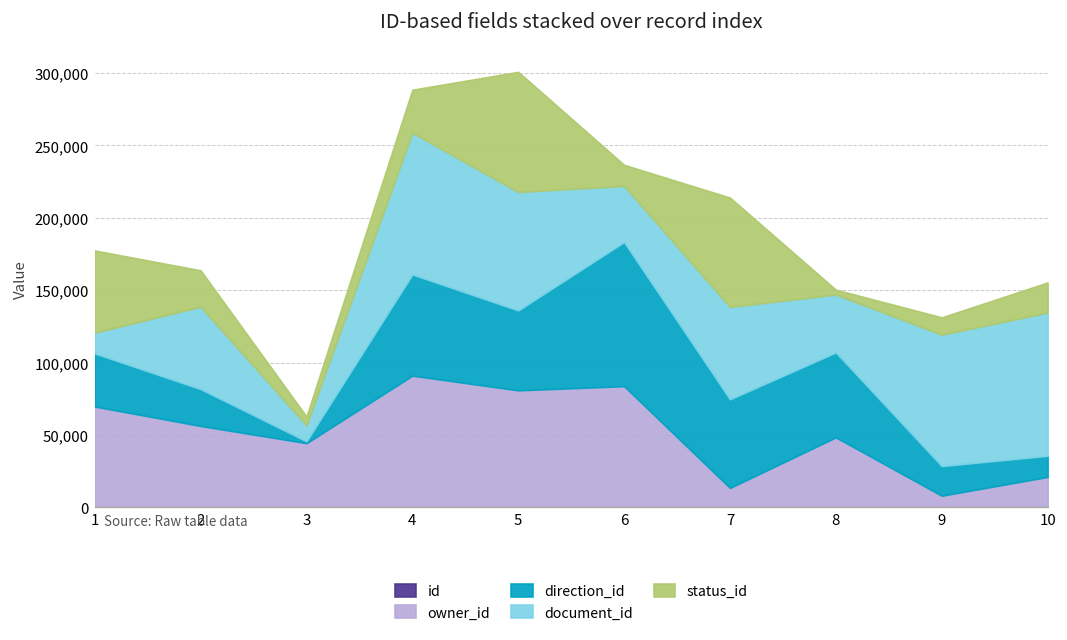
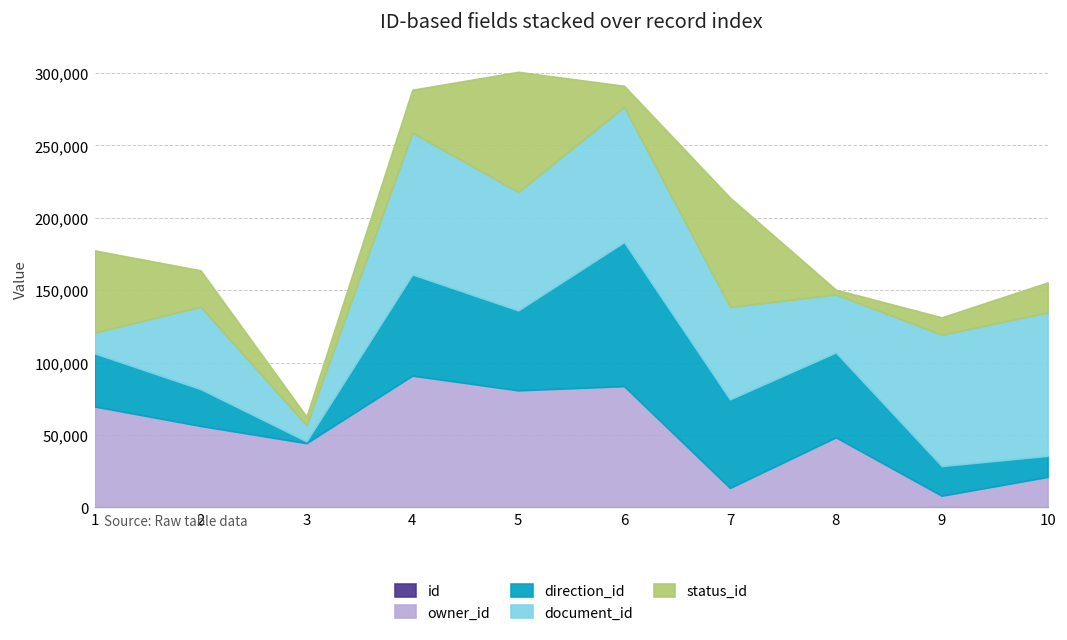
document_id, 6: 39,000 -> 93,000
